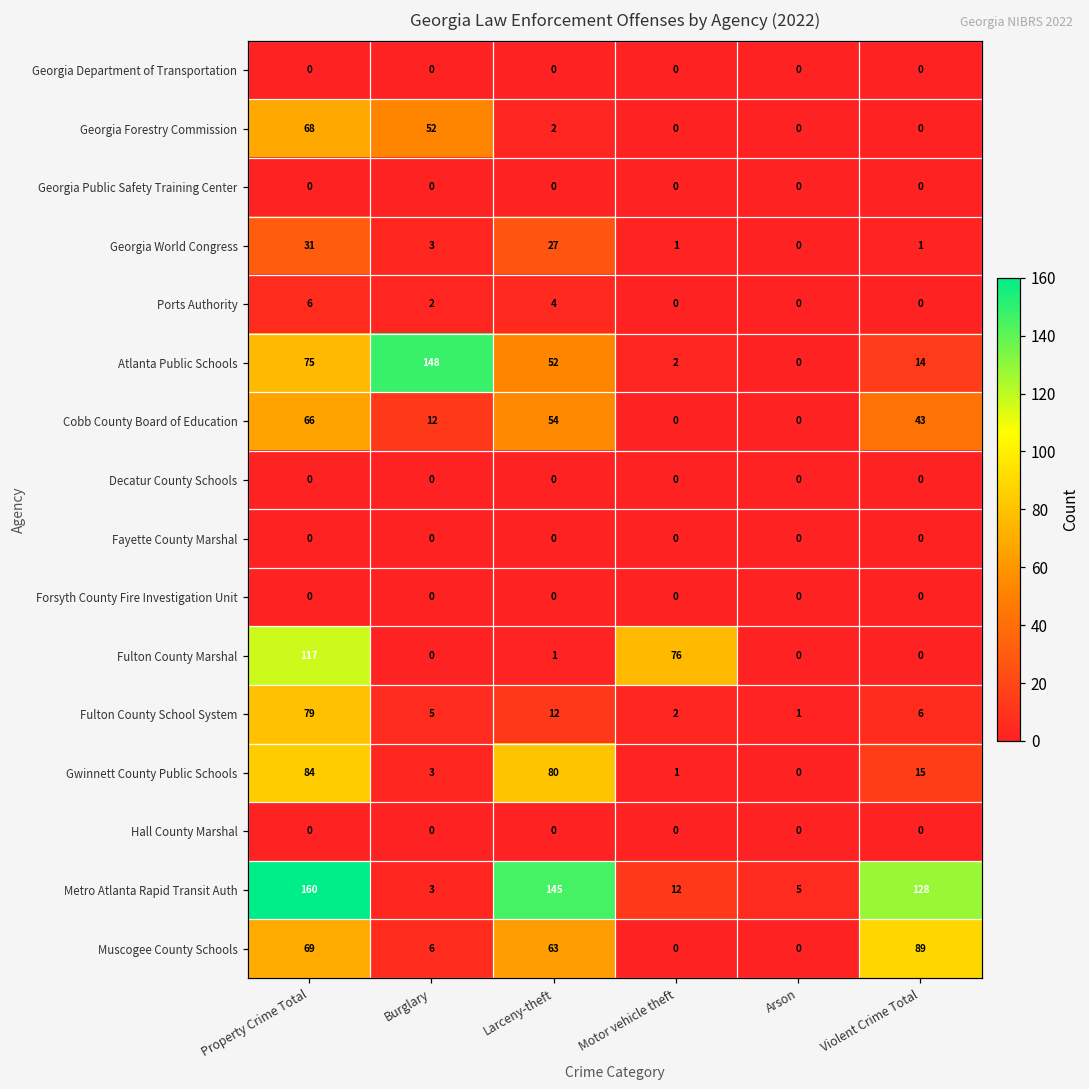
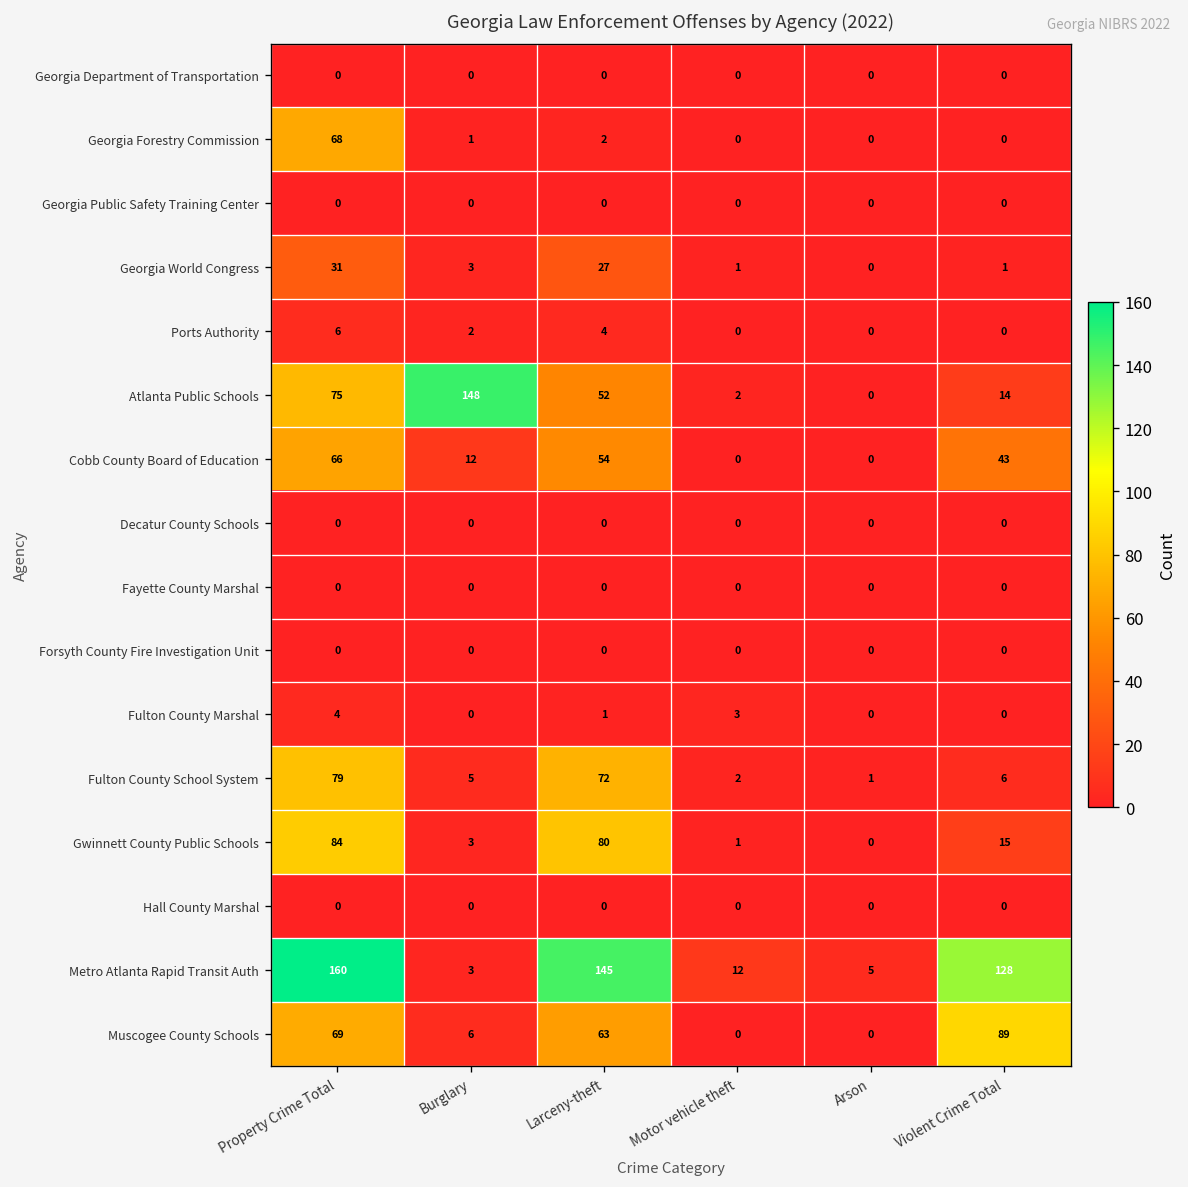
Georgia Forestry Commission, Burglary: 52 -> 1
Fulton County Marshal, Property Crime Total: 117 -> 4
Fulton County Marshal, Motor vehicle theft: 76 -> 3
Fulton County School System, Larceny-theft: 12 -> 72
